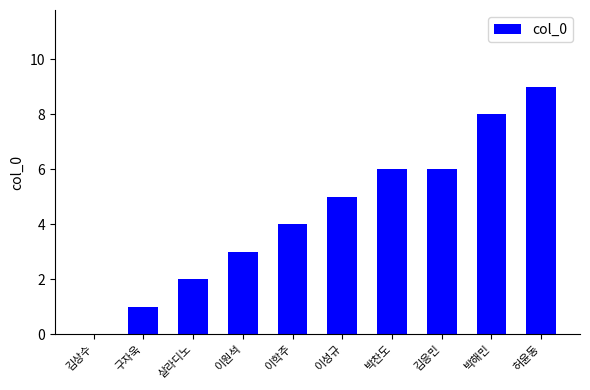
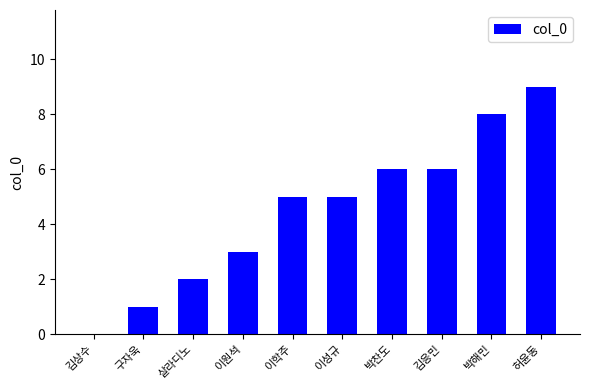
이학주: 4 -> 5
